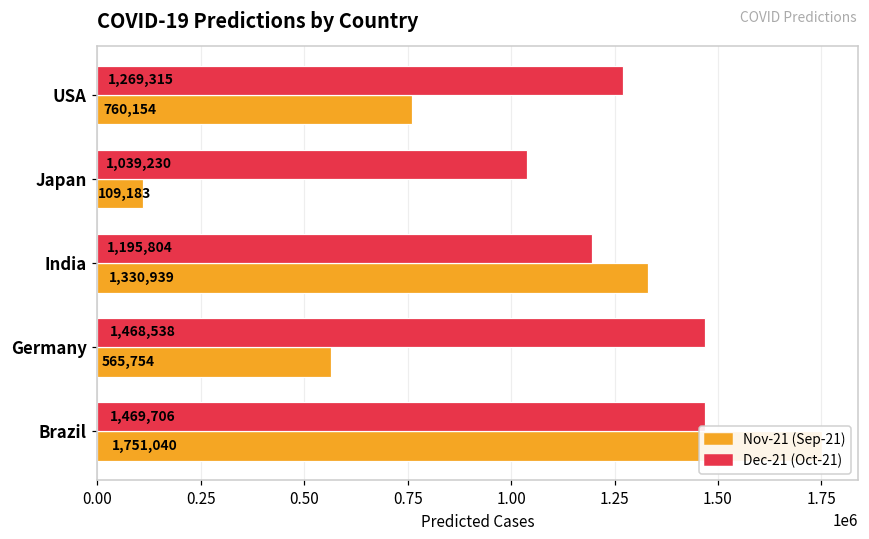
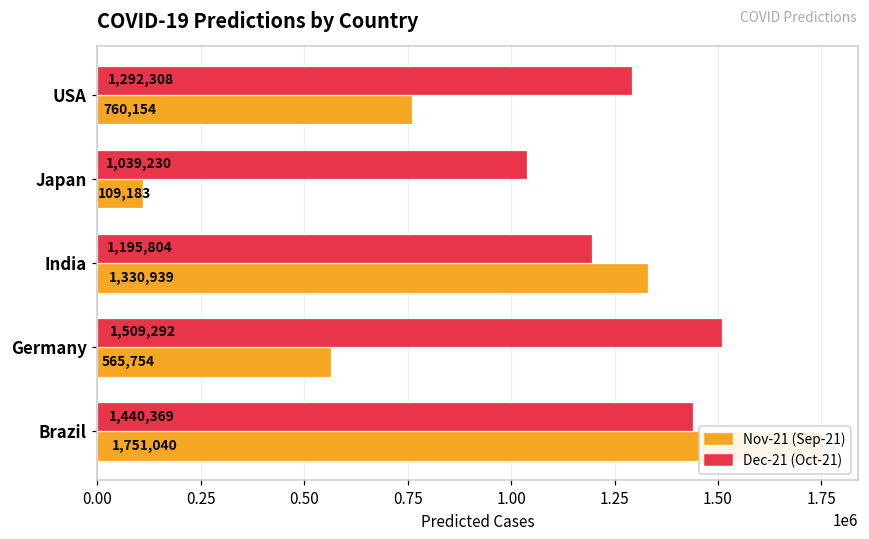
Dec-21 (Oct-21), USA: 1,269,315 -> 1,292,308
Dec-21 (Oct-21), Germany: 1,468,538 -> 1,509,292
Dec-21 (Oct-21), Brazil: 1,469,706 -> 1,440,369
